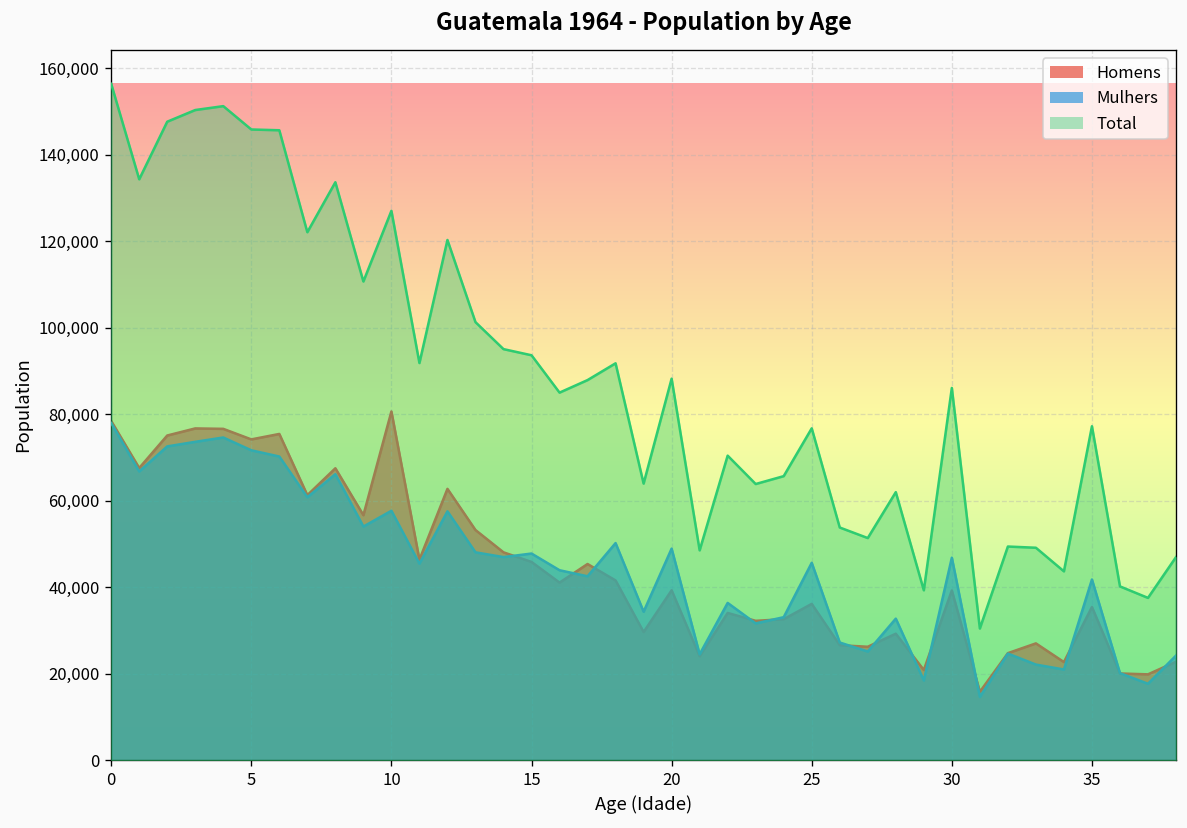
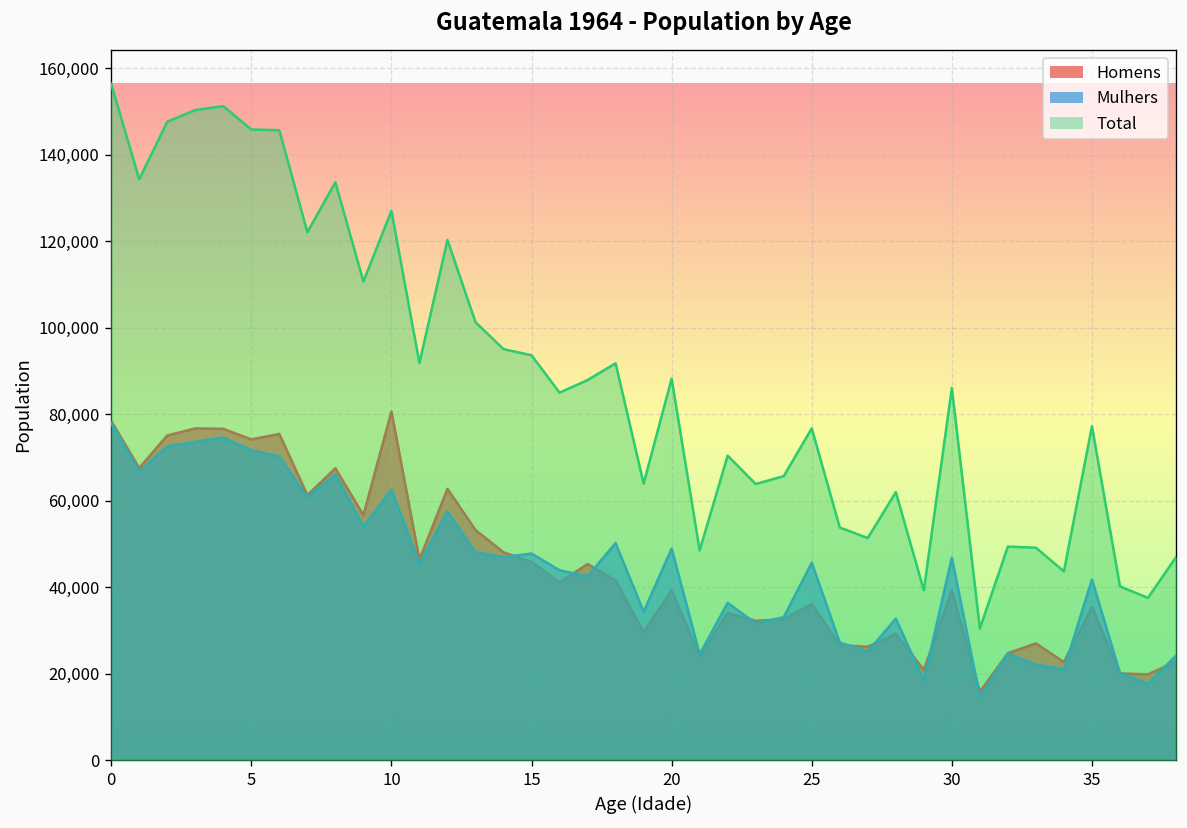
Mulhers, 10: 58,000 -> 63,000
